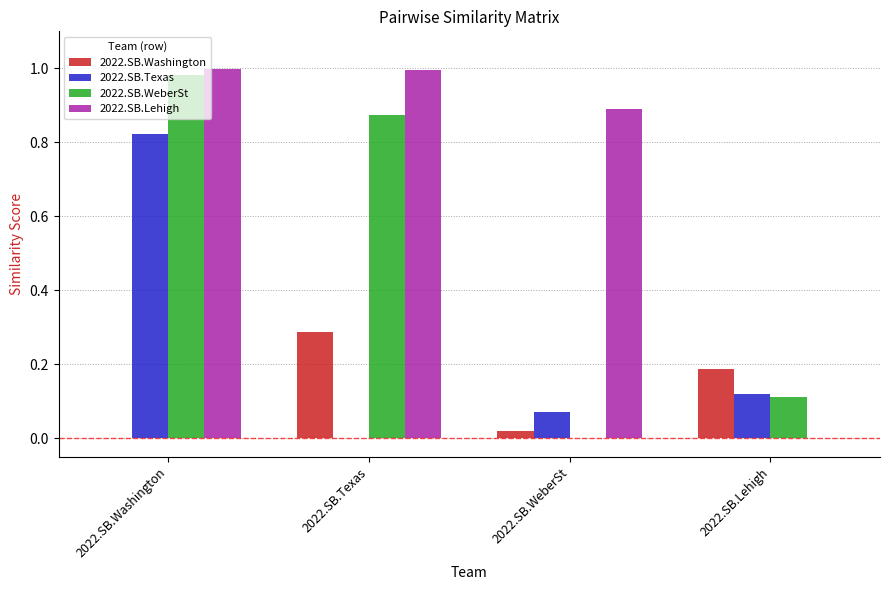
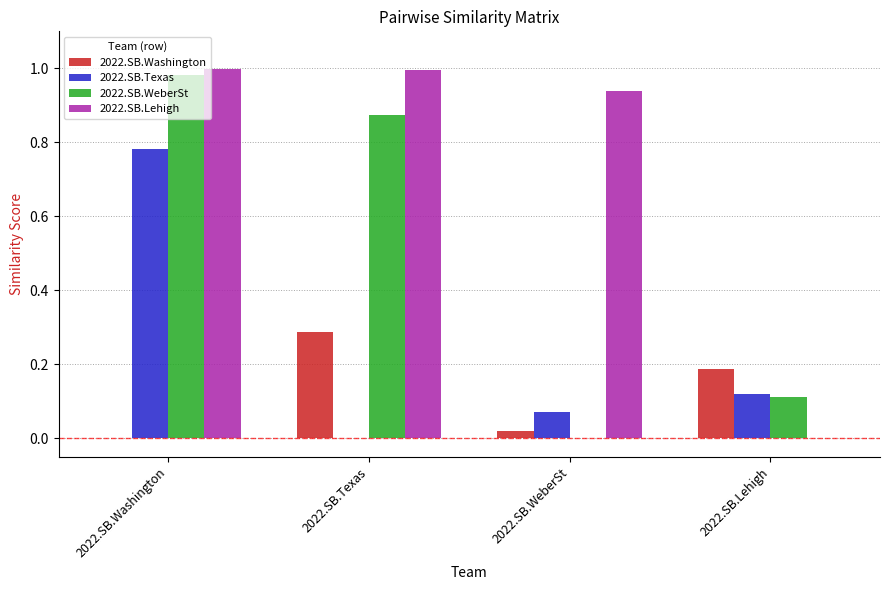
2022.SB.Texas, 2022.SB.Washington: 0.82 -> 0.78
2022.SB.Lehigh, 2022.SB.WeberSt: 0.89 -> 0.94
